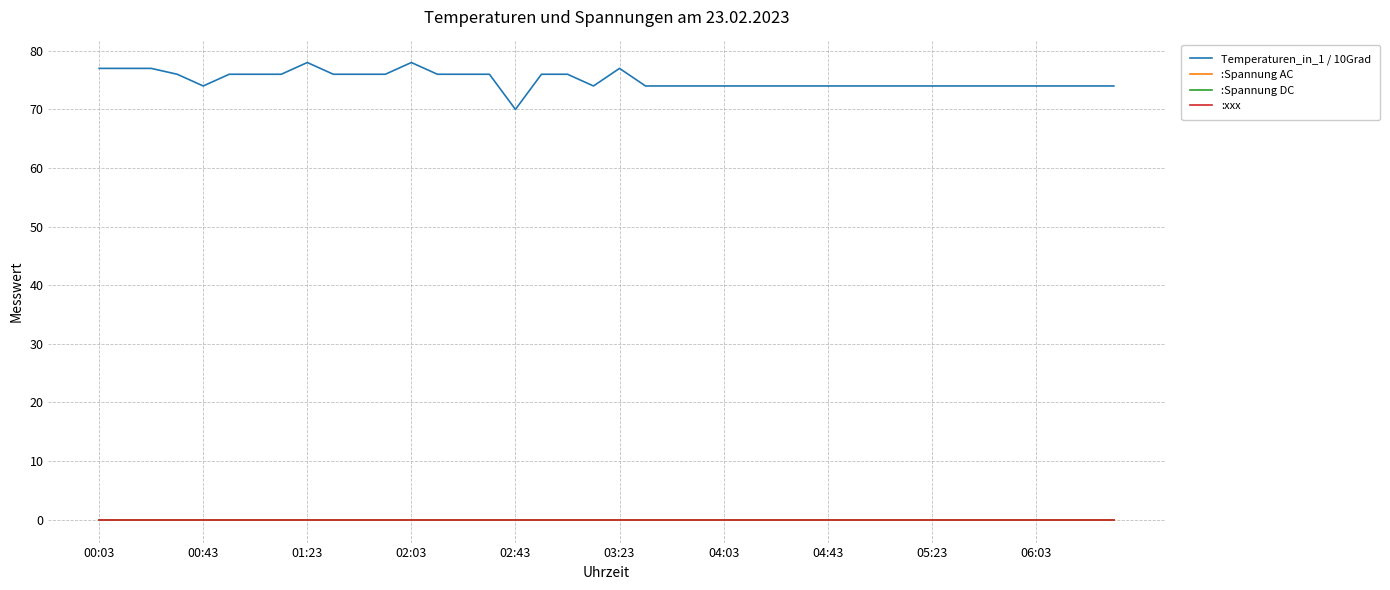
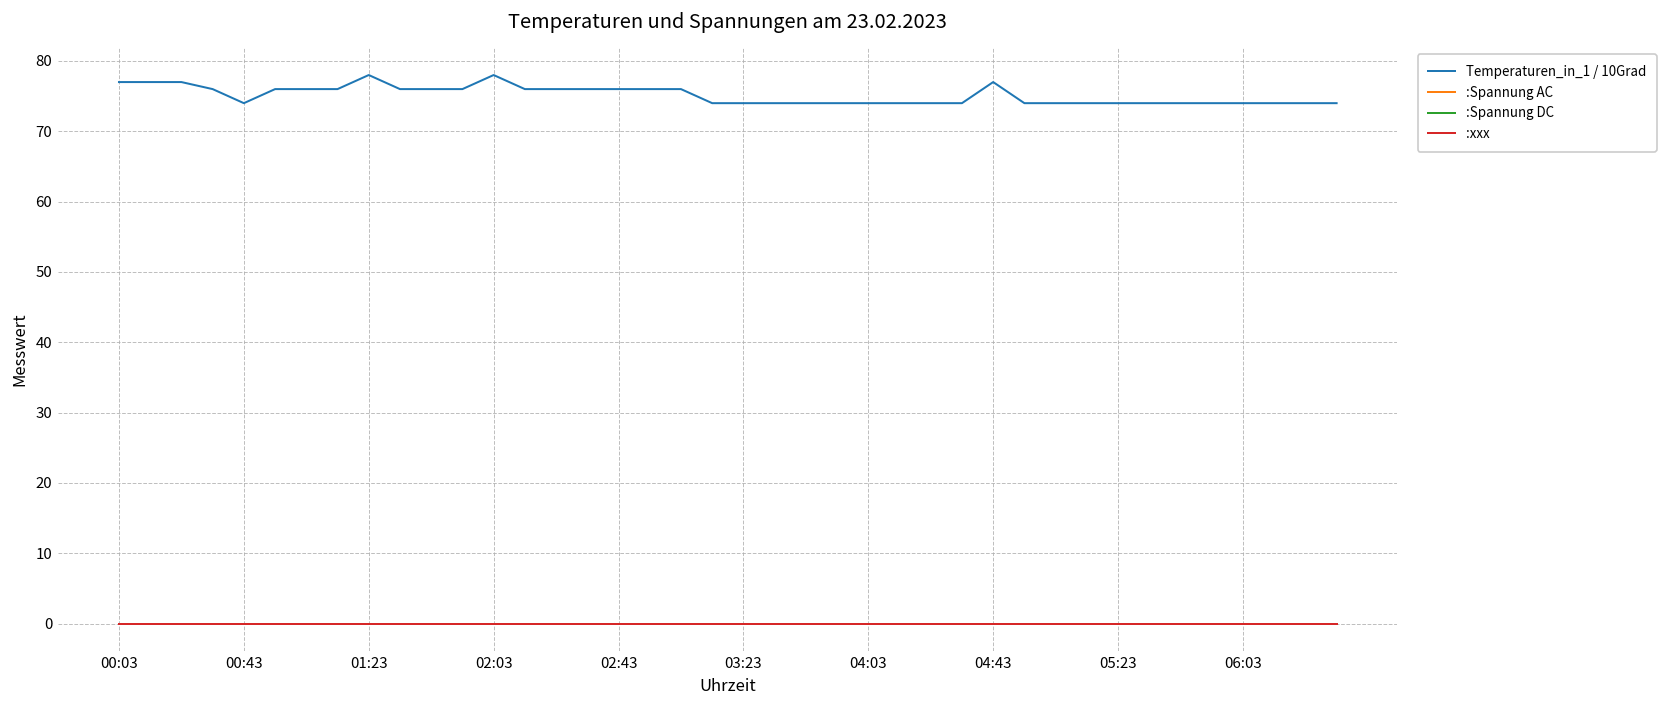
Temperaturen_in_1 / 10Grad, 02:43: 70 -> 76
Temperaturen_in_1 / 10Grad, 03:23: 77 -> 74
Temperaturen_in_1 / 10Grad, 04:43: 74 -> 77
